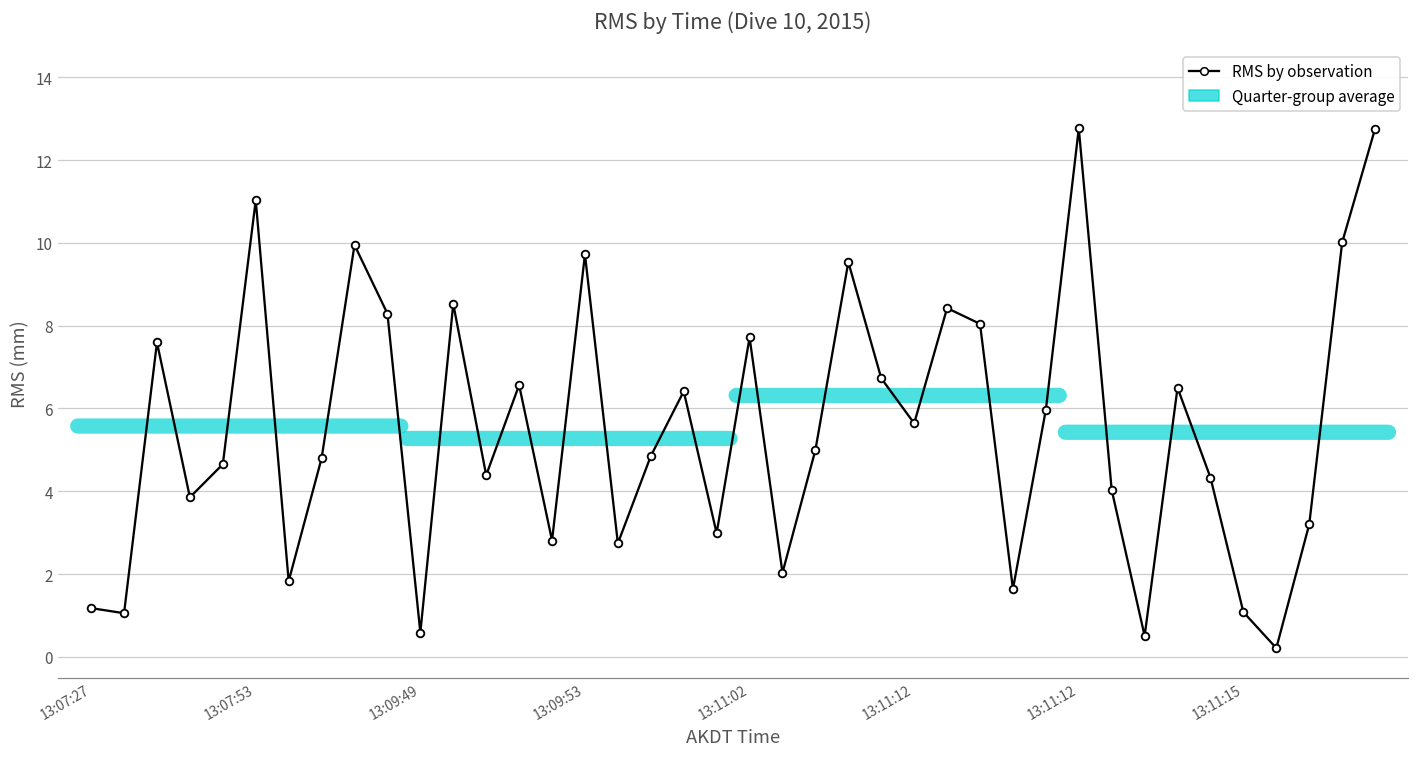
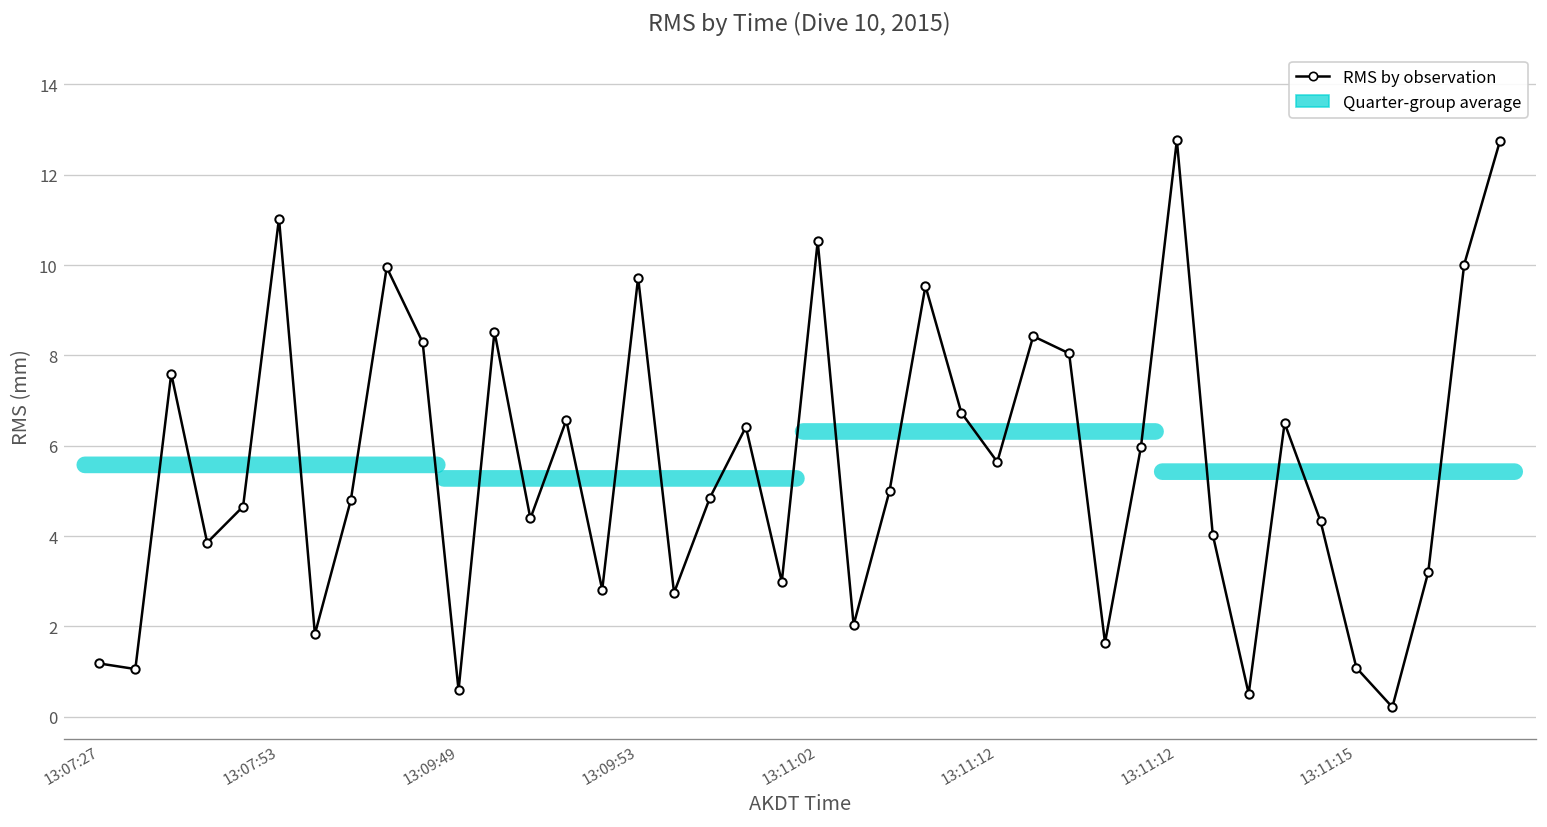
RMS by observation, 13:11:02: 7.7 -> 10.5
